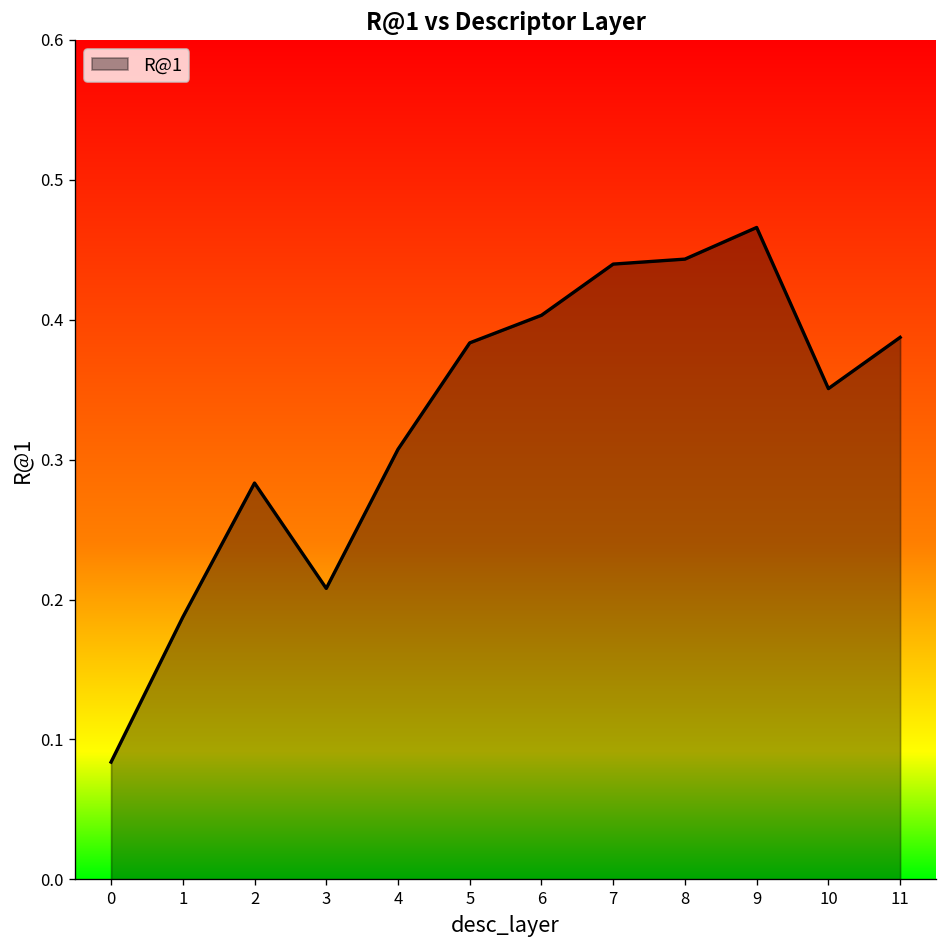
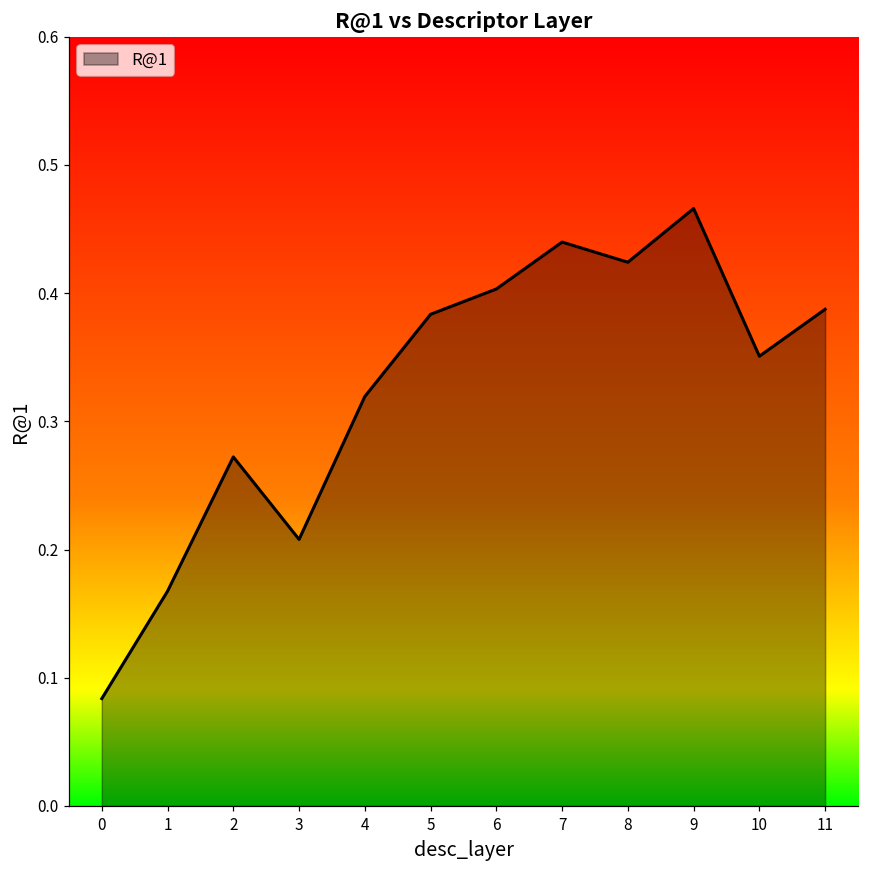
1: 0.187 -> 0.168
2: 0.283 -> 0.272
4: 0.307 -> 0.319
8: 0.443 -> 0.424
